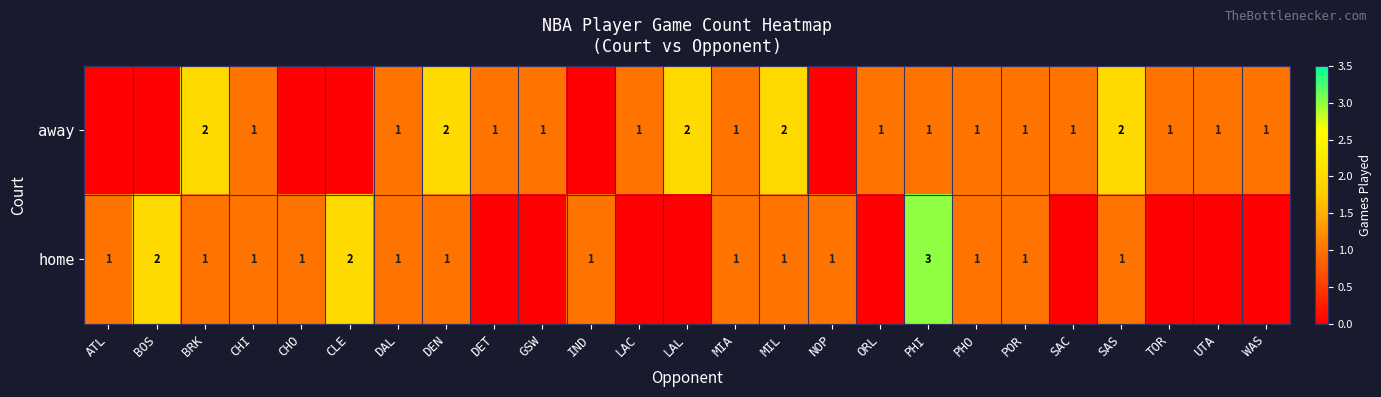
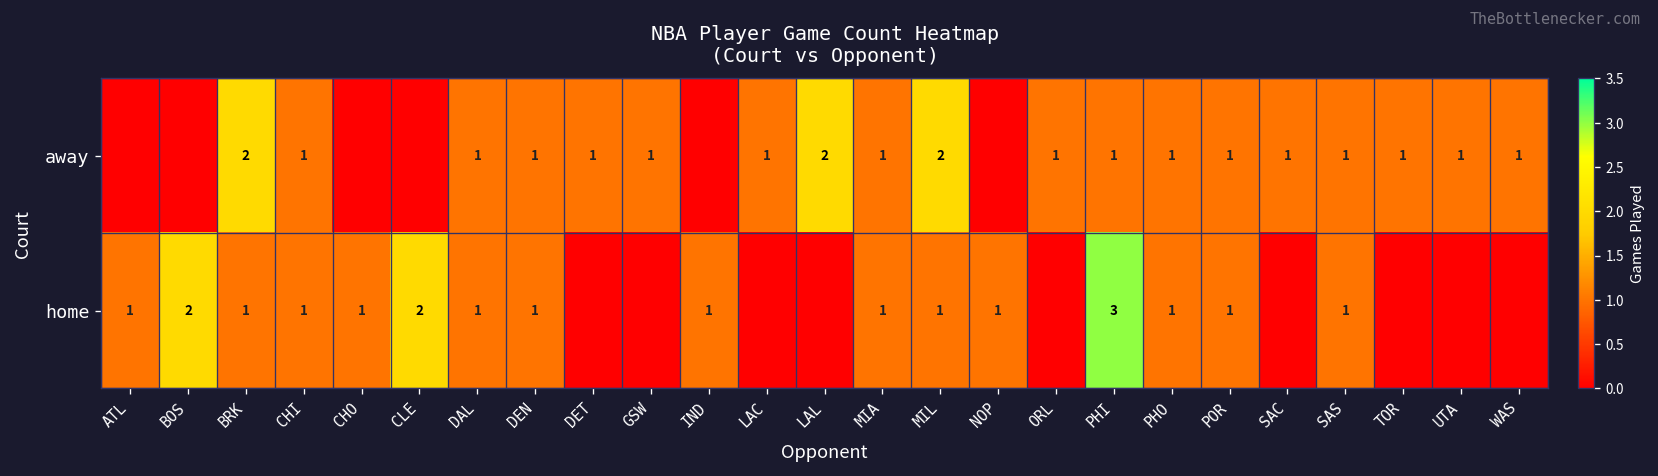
away, DEN: 2 -> 1
away, SAS: 2 -> 1
